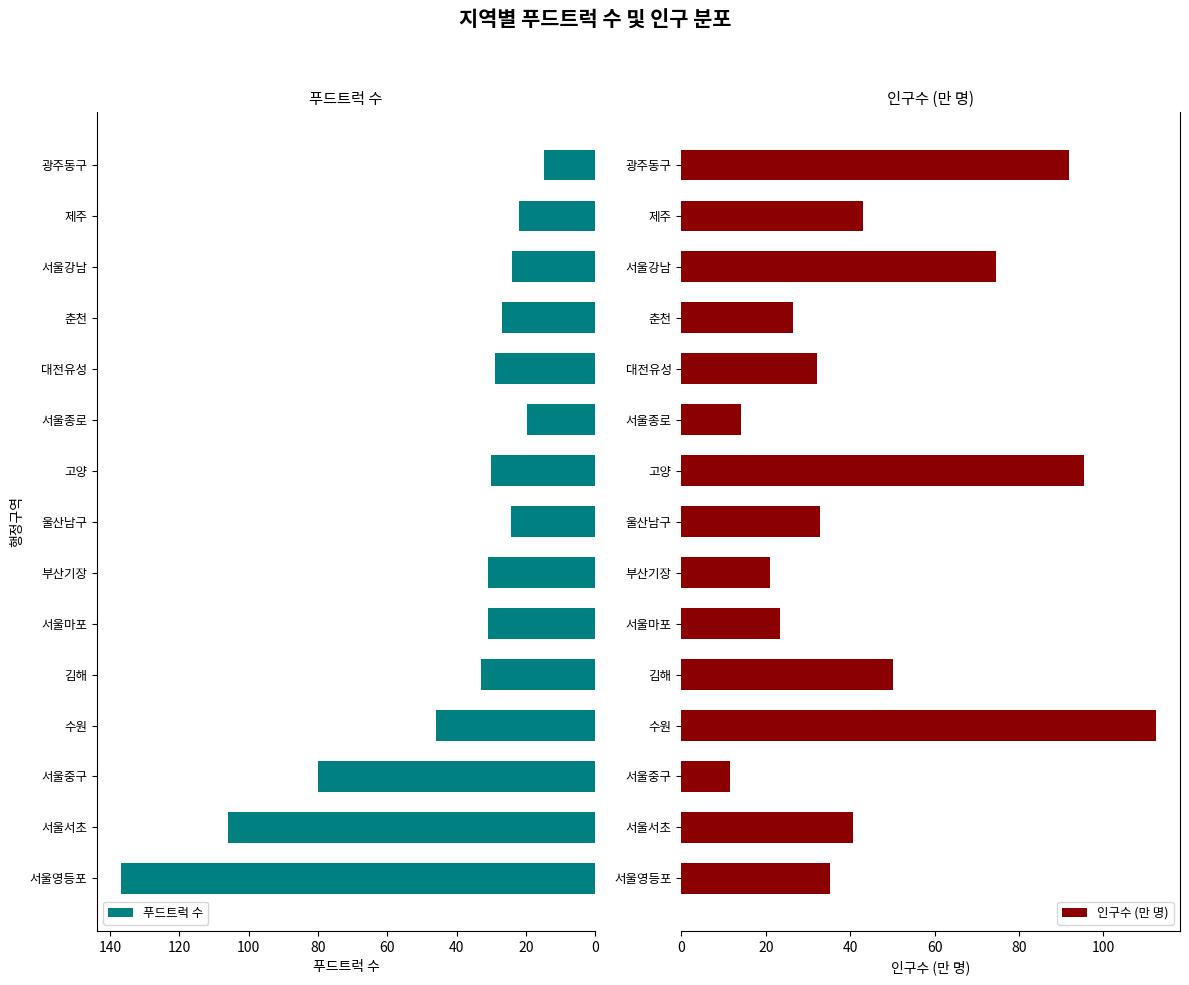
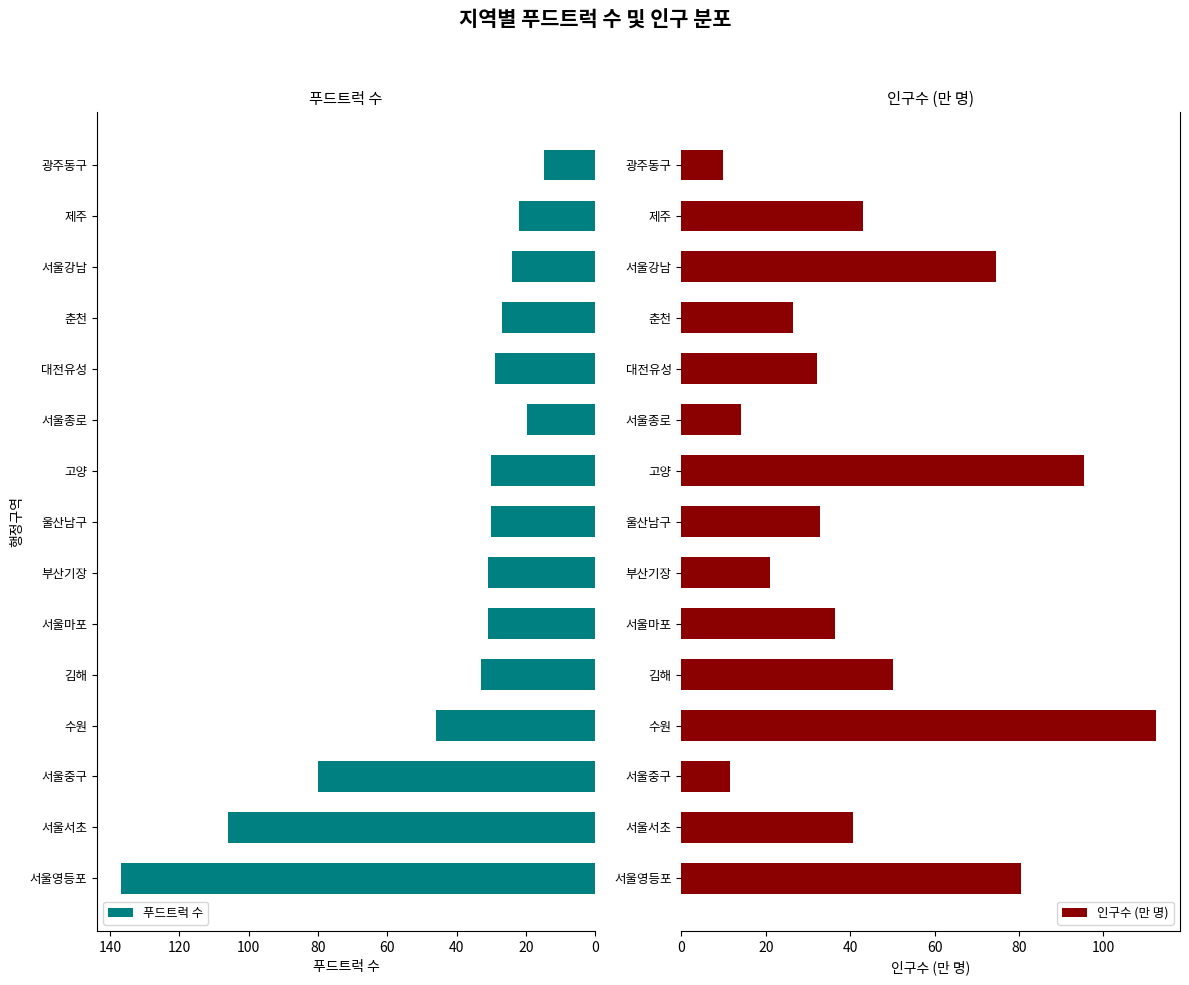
푸드트럭 수, 울산남구: 24 -> 30
인구수 (만 명), 광주동구: 92 -> 10
인구수 (만 명), 서울마포: 23 -> 36
인구수 (만 명), 서울영등포: 35 -> 80
